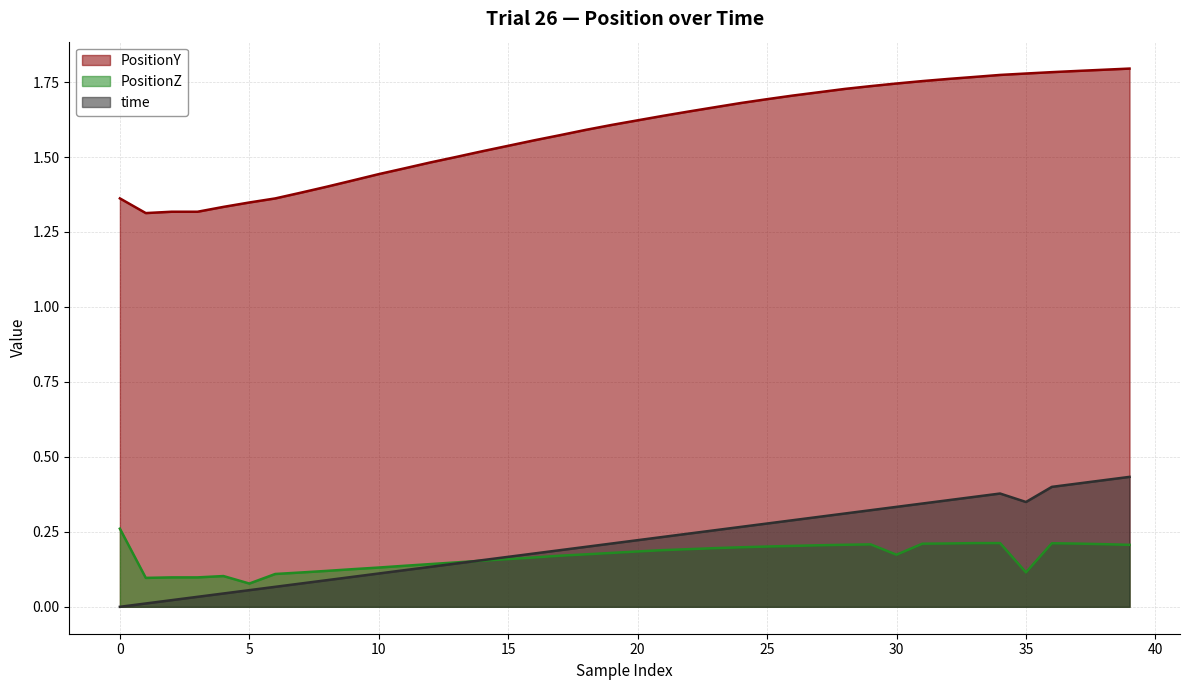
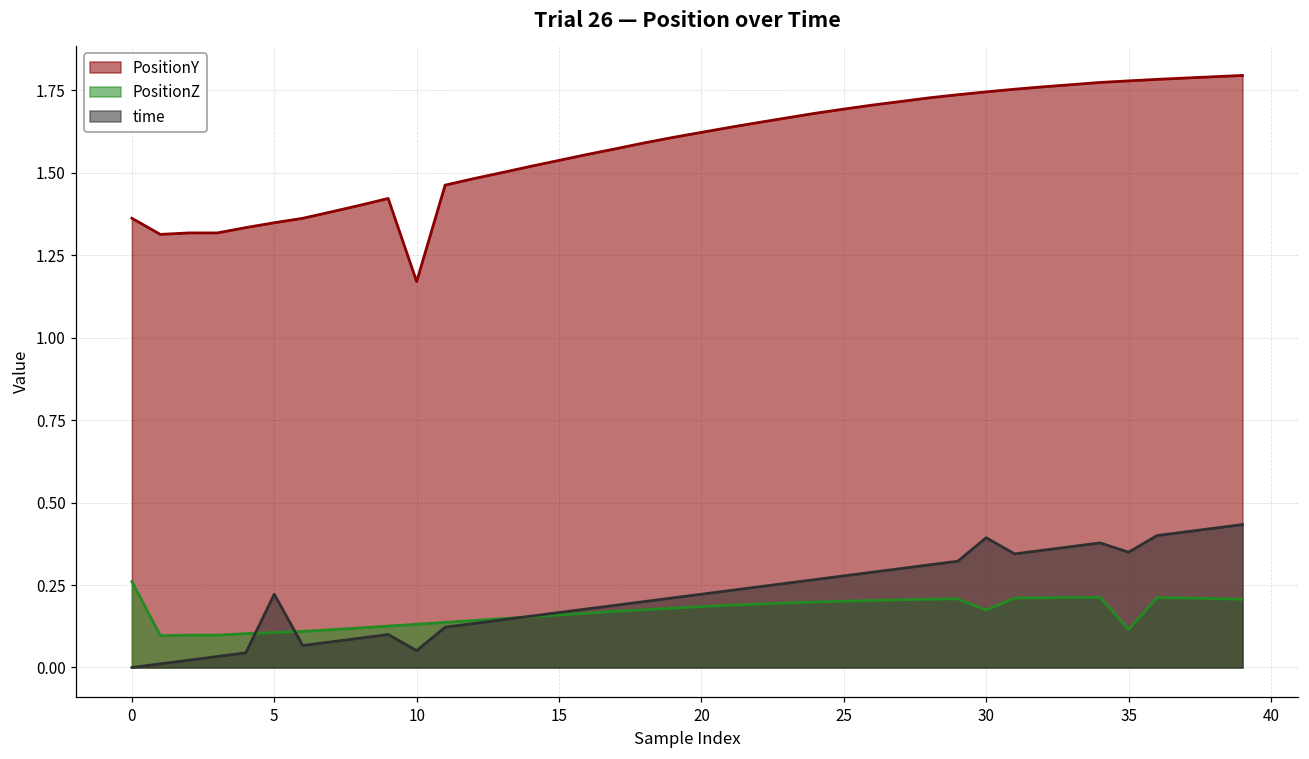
PositionZ, 5: 0.08 -> 0.11
time, 5: 0.06 -> 0.22
PositionY, 10: 1.44 -> 1.17
time, 10: 0.11 -> 0.05
time, 30: 0.33 -> 0.39
